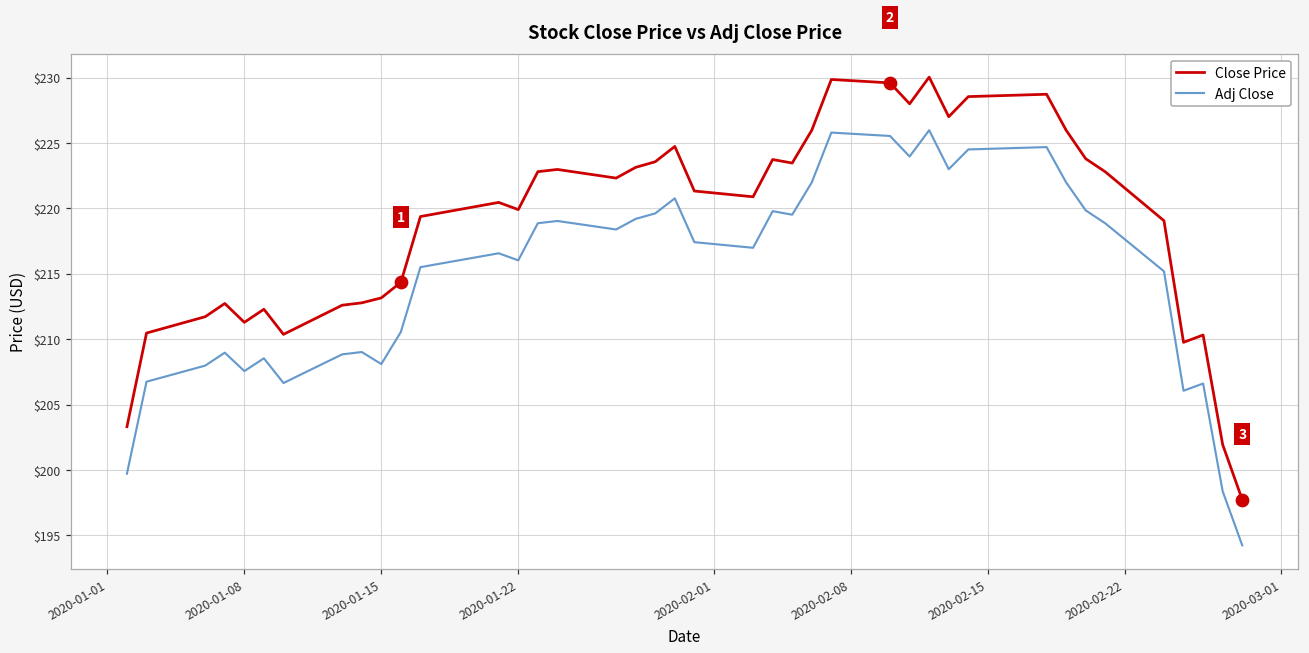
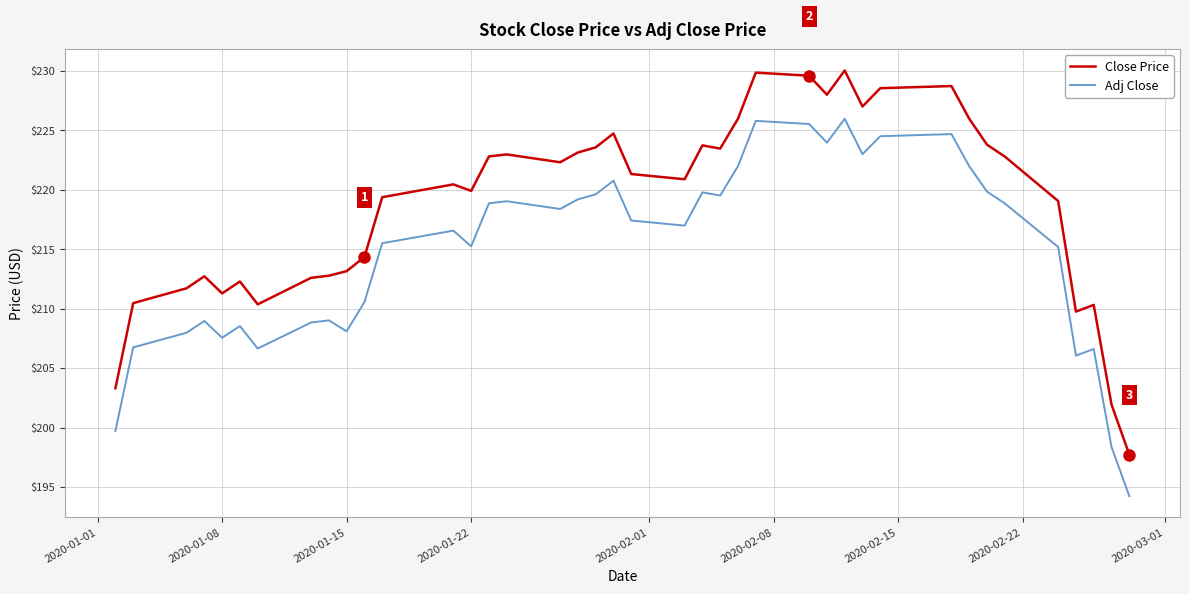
Adj Close, 2020-01-22: $216.0 -> $215.3
